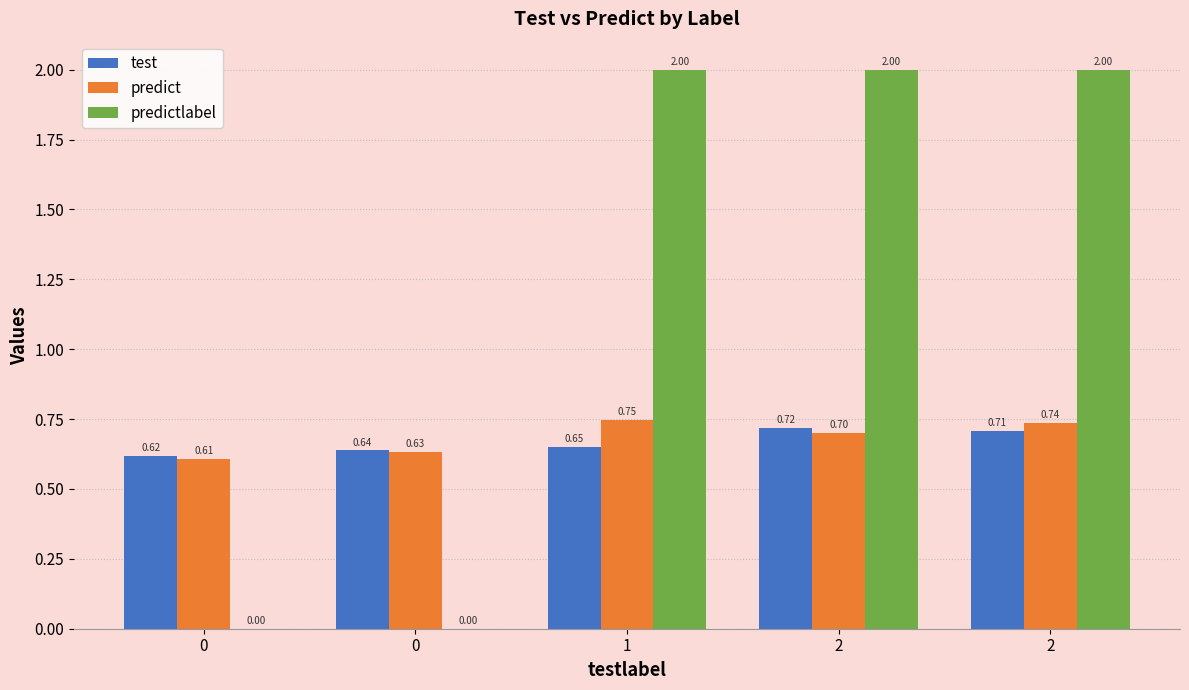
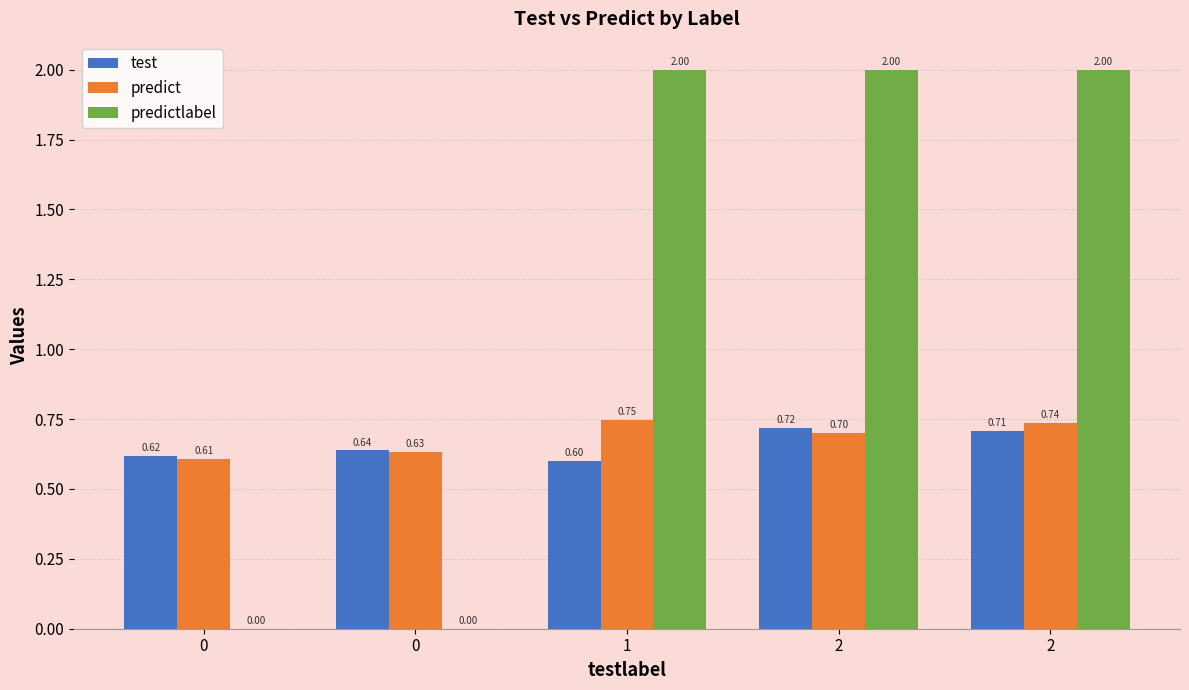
test, 1: 0.65 -> 0.60
